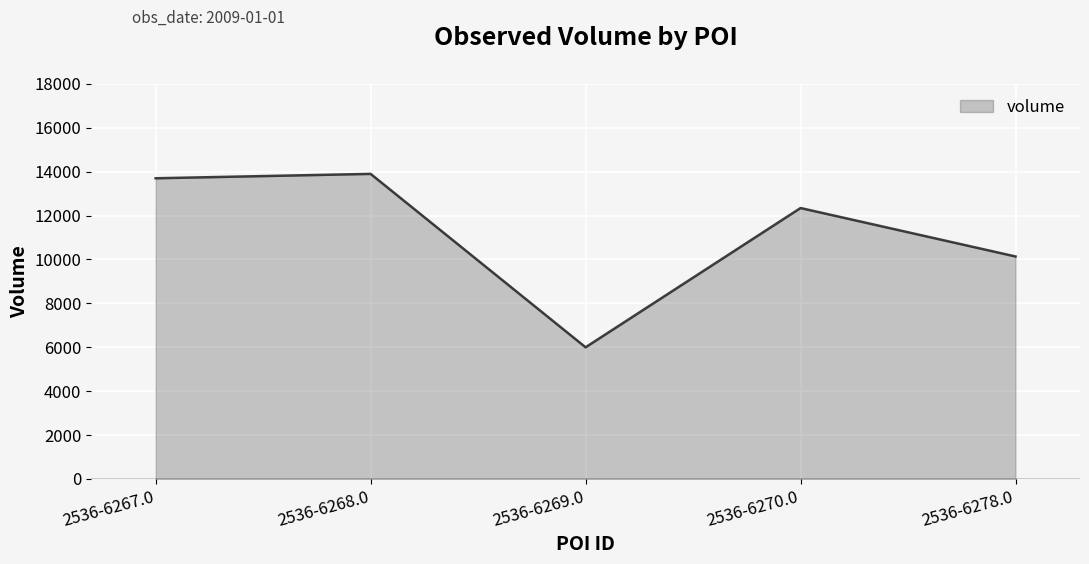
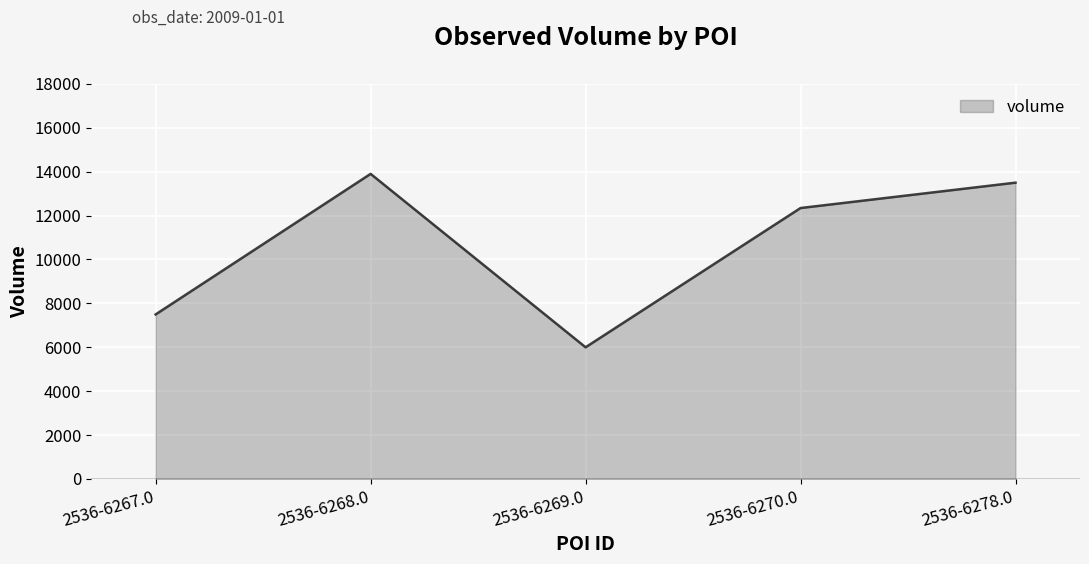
2536-6267.0: 13700 -> 7500
2536-6278.0: 10100 -> 13500
